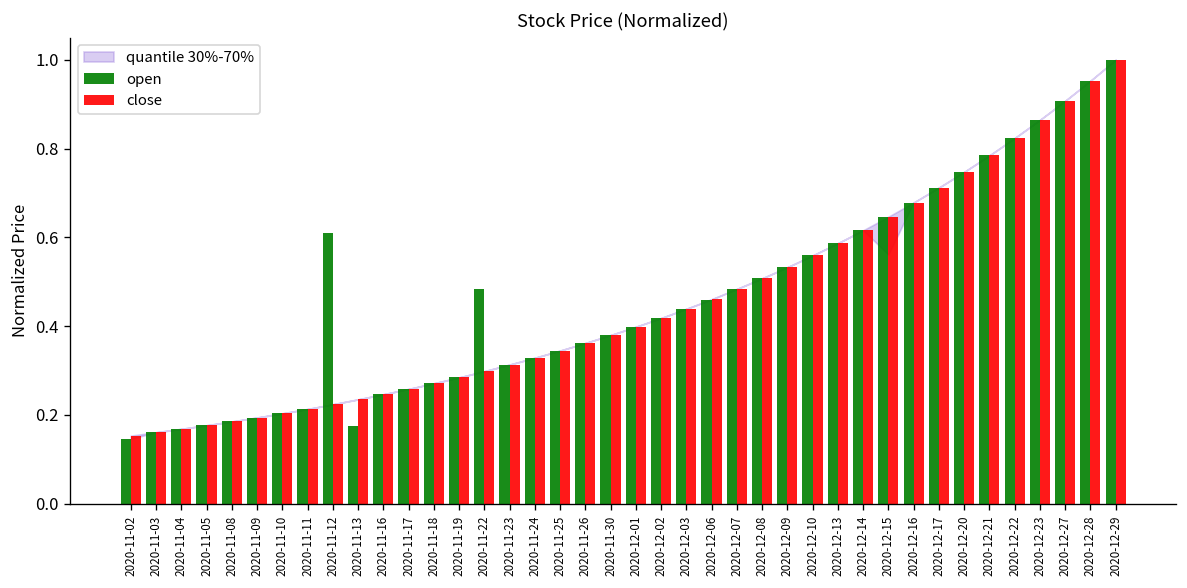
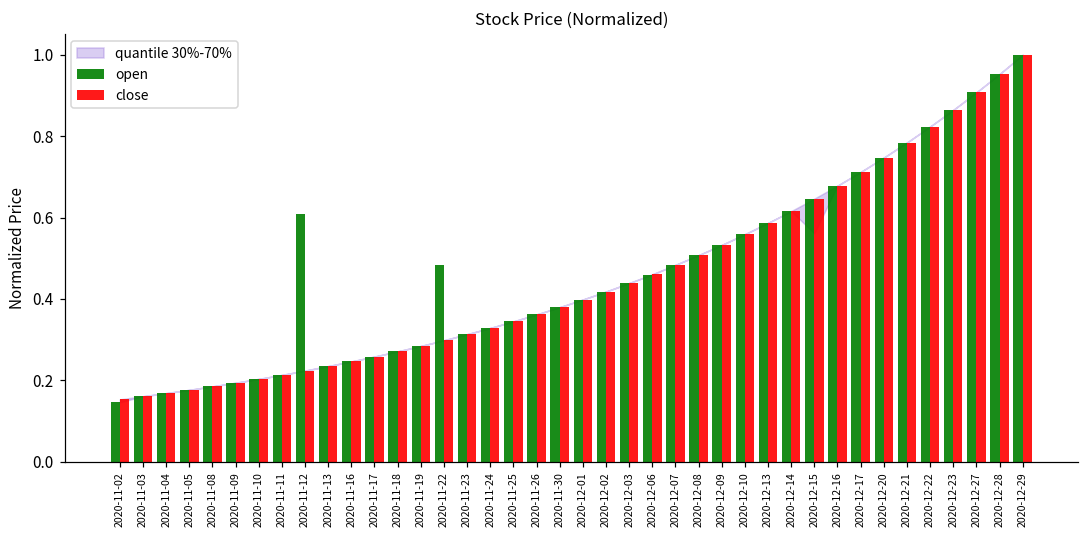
open, 2020-11-13: 0.17 -> 0.24
